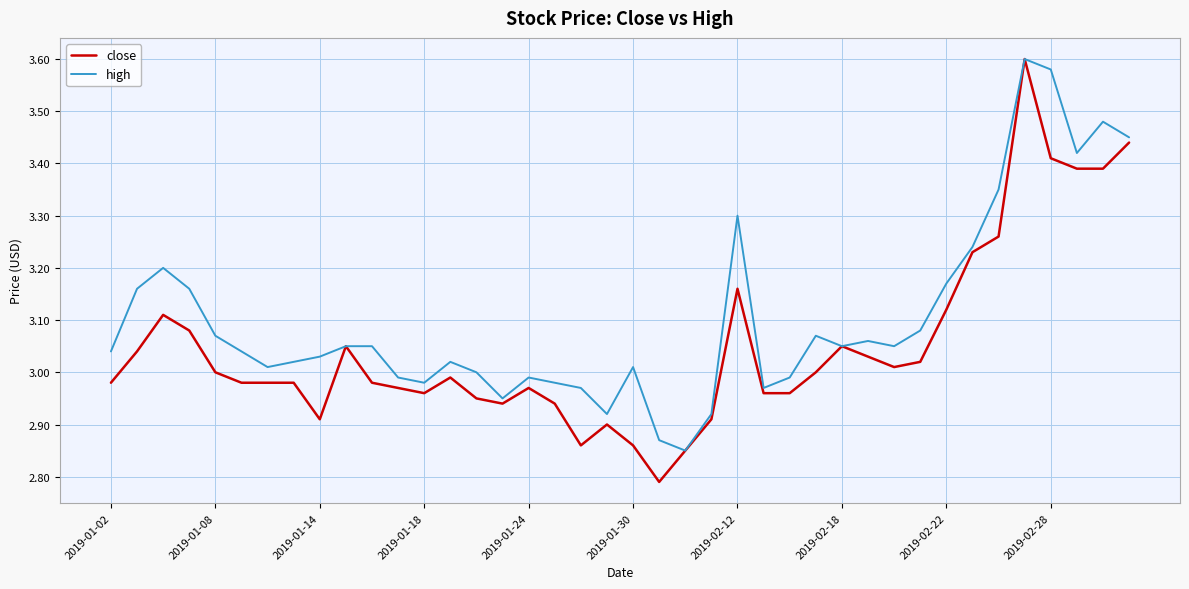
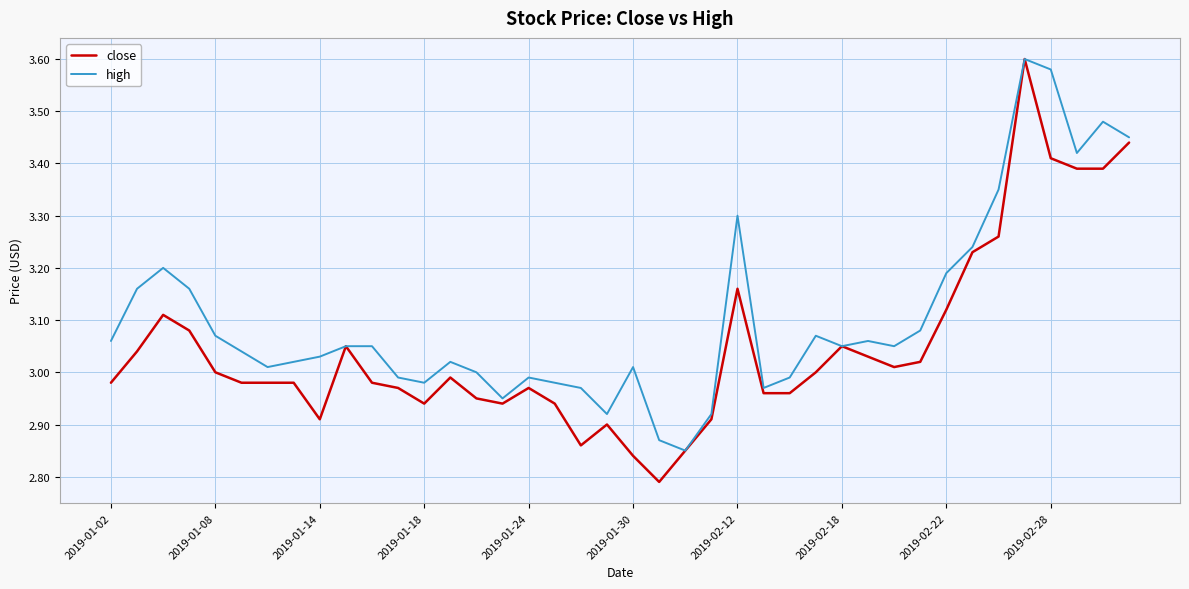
high, 2019-01-02: 3.04 -> 3.06
close, 2019-01-18: 2.96 -> 2.94
close, 2019-01-30: 2.86 -> 2.84
high, 2019-02-22: 3.17 -> 3.19
